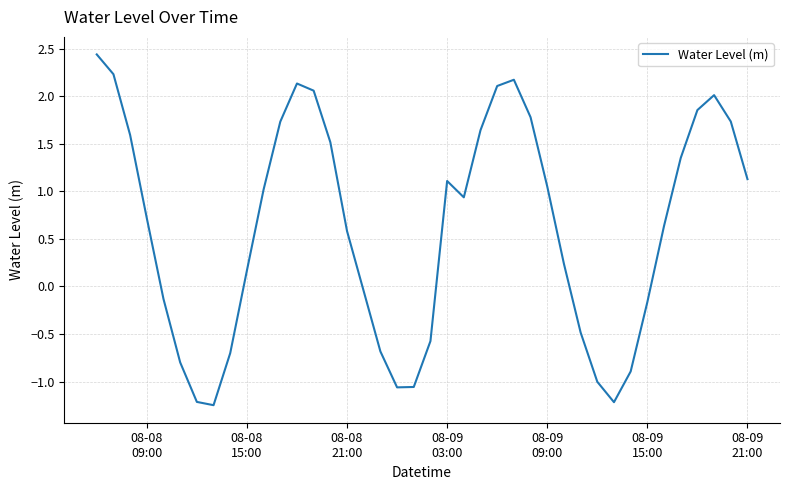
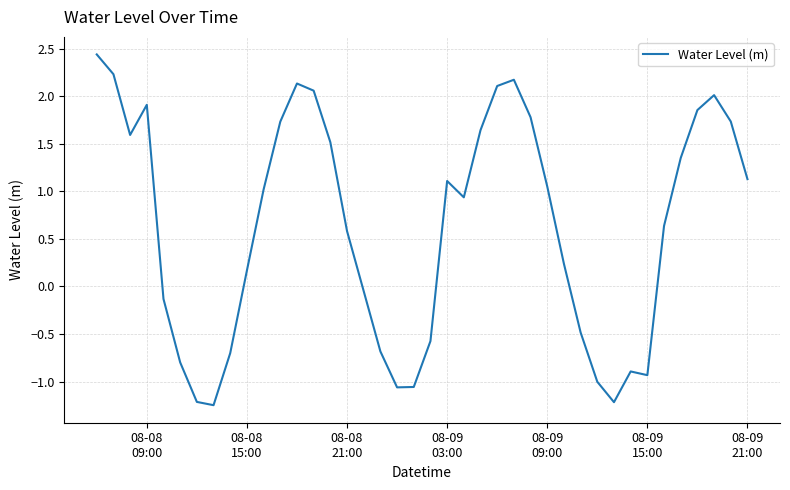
08-08 09:00: 0.7 -> 1.9
08-09 15:00: -0.2 -> -0.9
